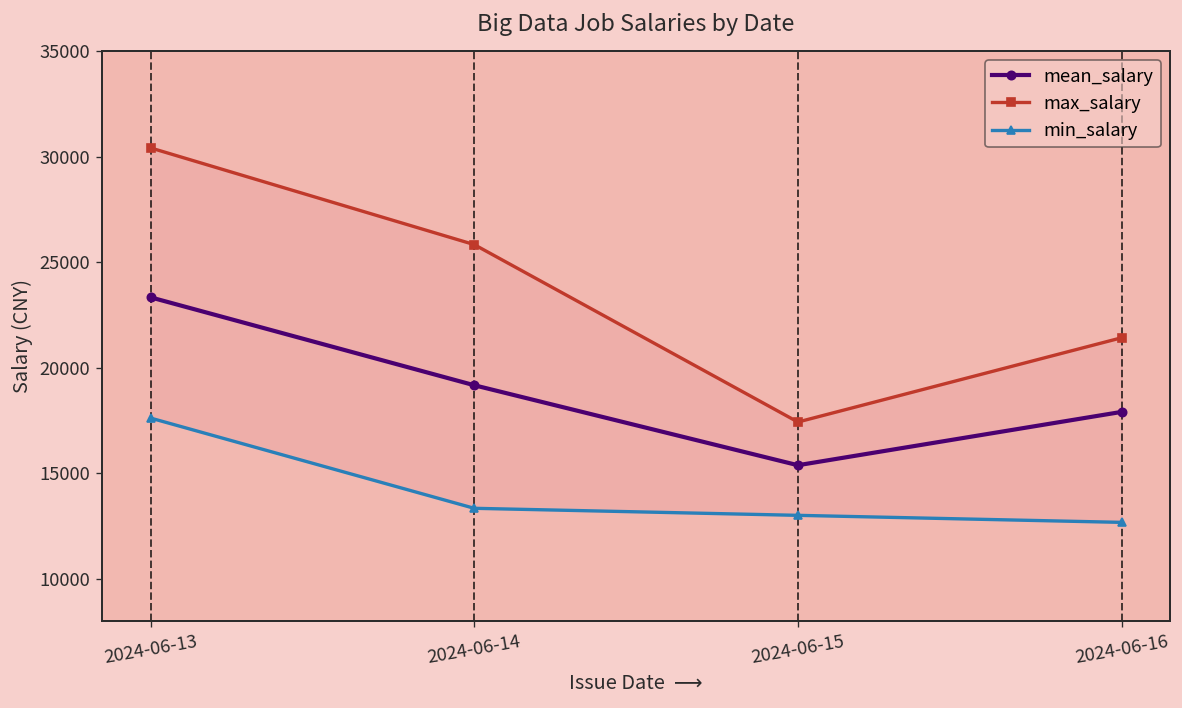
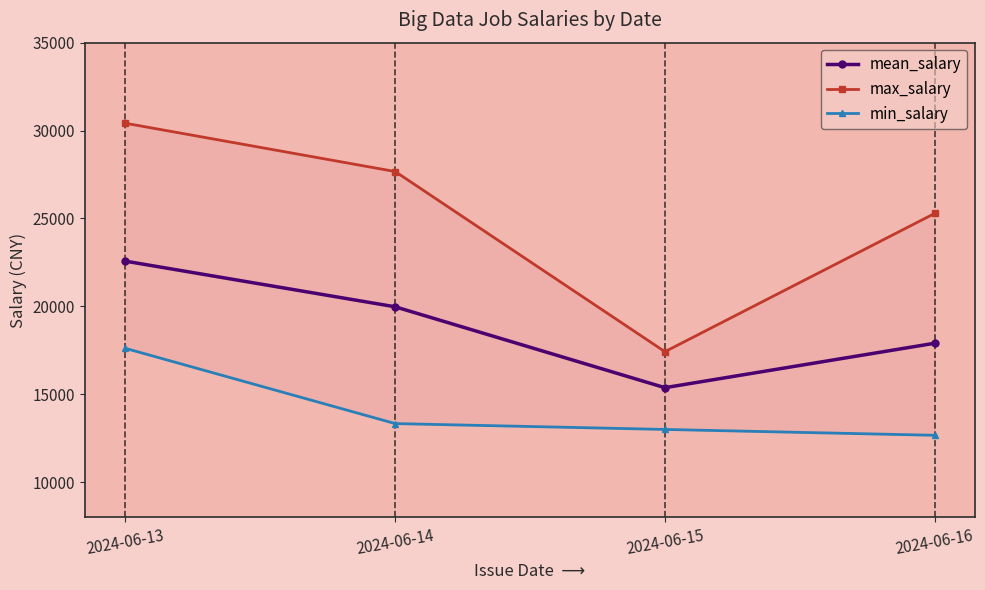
mean_salary, 2024-06-13: 23300 -> 22600
mean_salary, 2024-06-14: 19200 -> 20000
max_salary, 2024-06-14: 25800 -> 27700
max_salary, 2024-06-16: 21400 -> 25300
